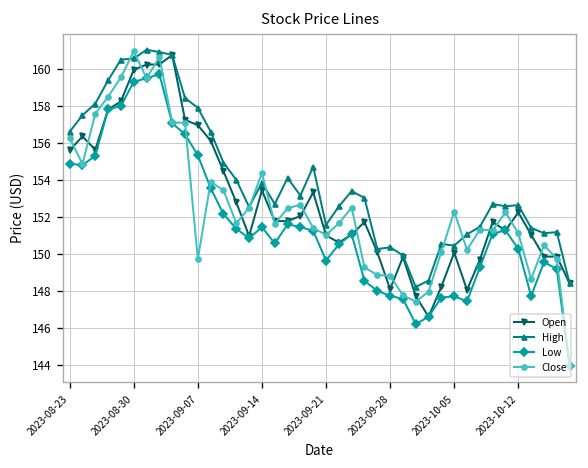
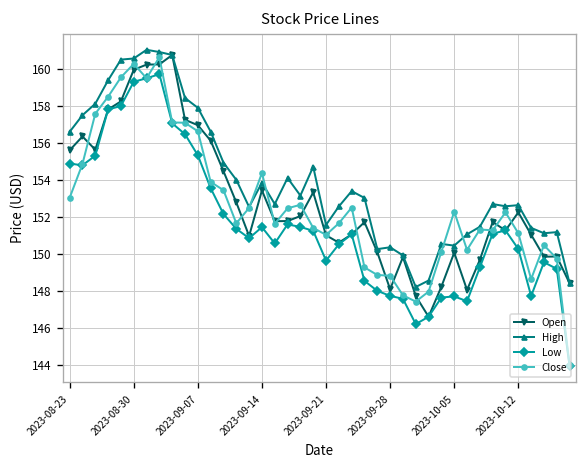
Close, 2023-08-23: 156.3 -> 153.0
Close, 2023-08-30: 161.0 -> 160.3
Close, 2023-09-07: 149.7 -> 156.6
